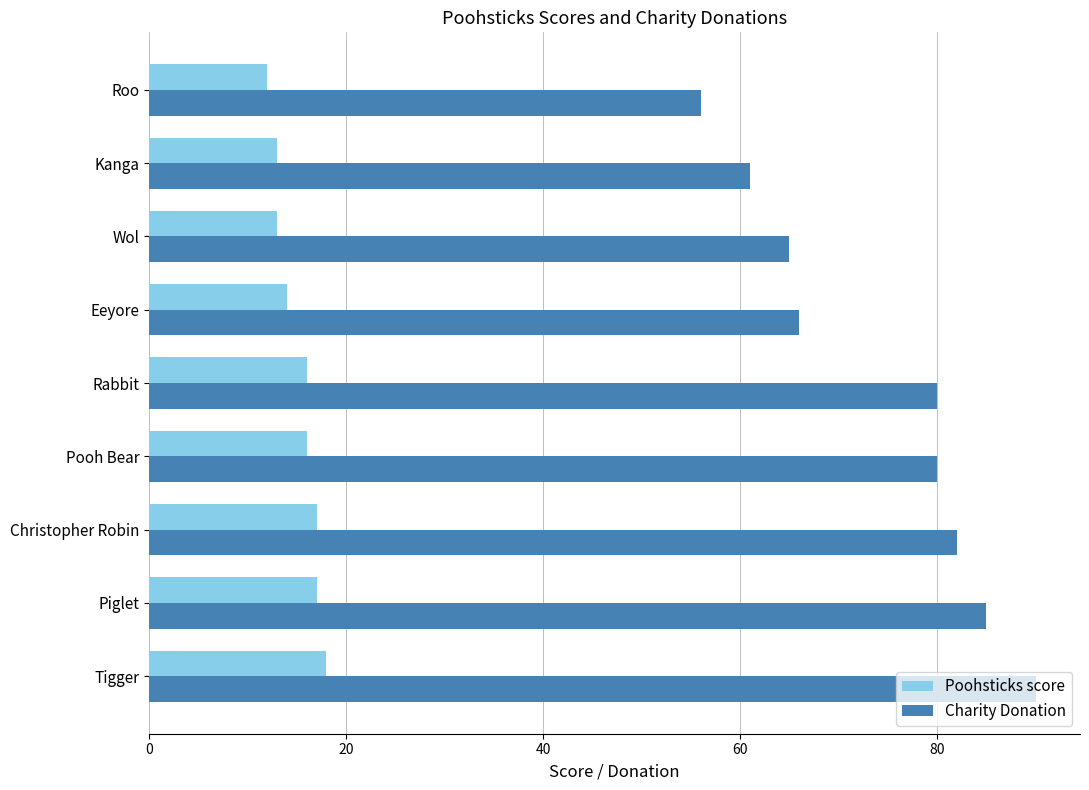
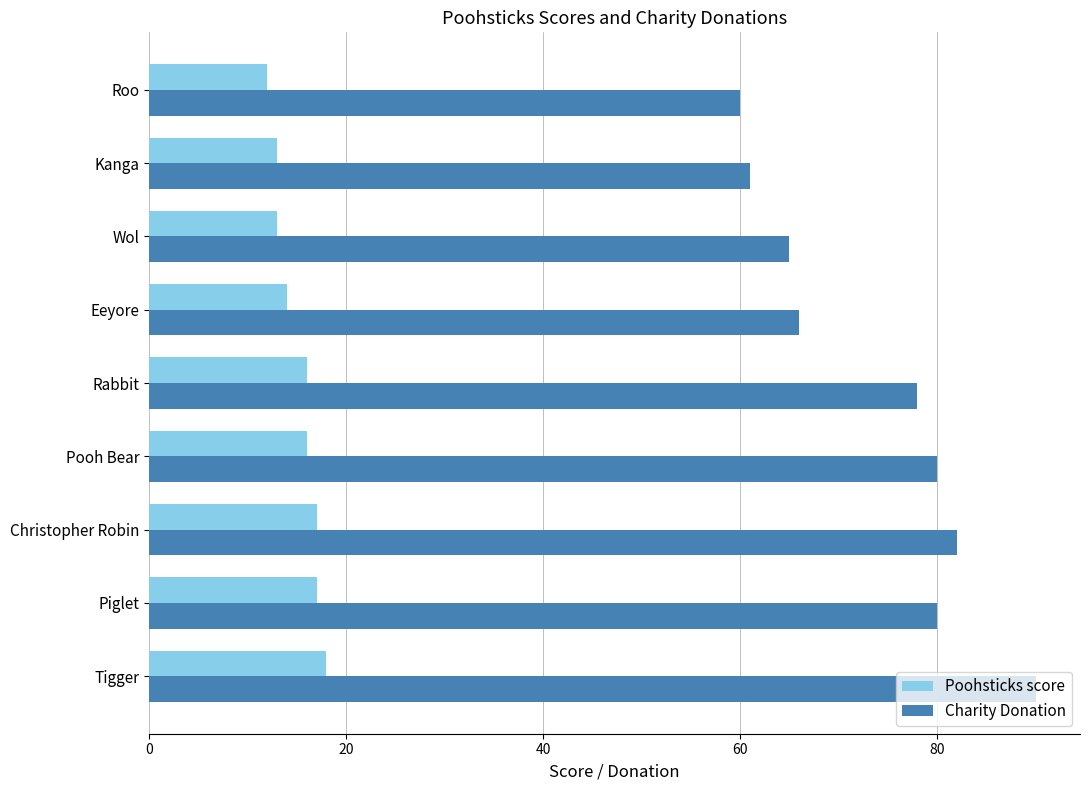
Charity Donation, Roo: 56 -> 60
Charity Donation, Rabbit: 80 -> 78
Charity Donation, Piglet: 85 -> 80
